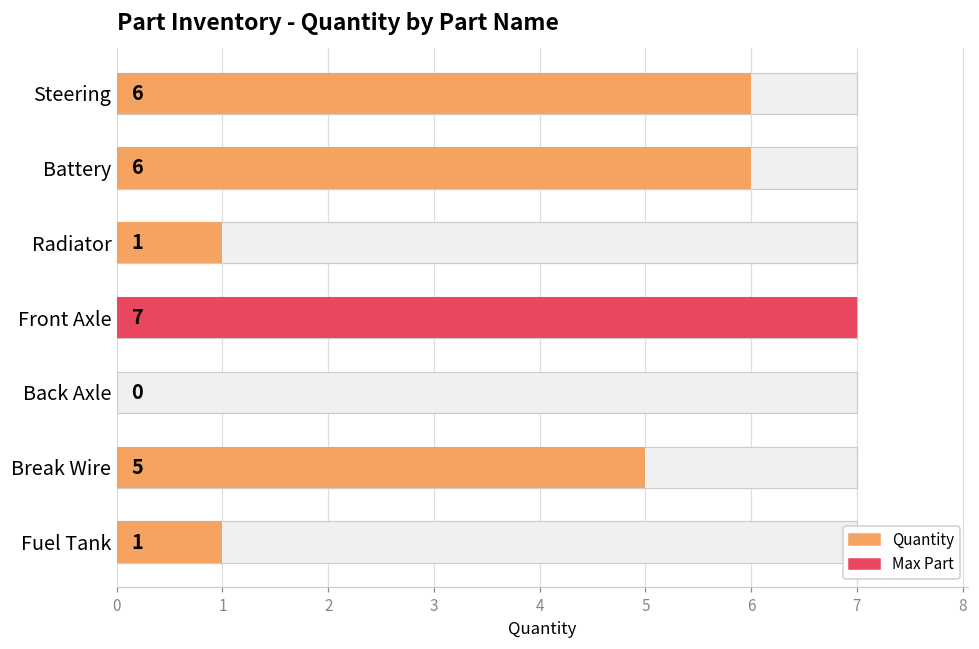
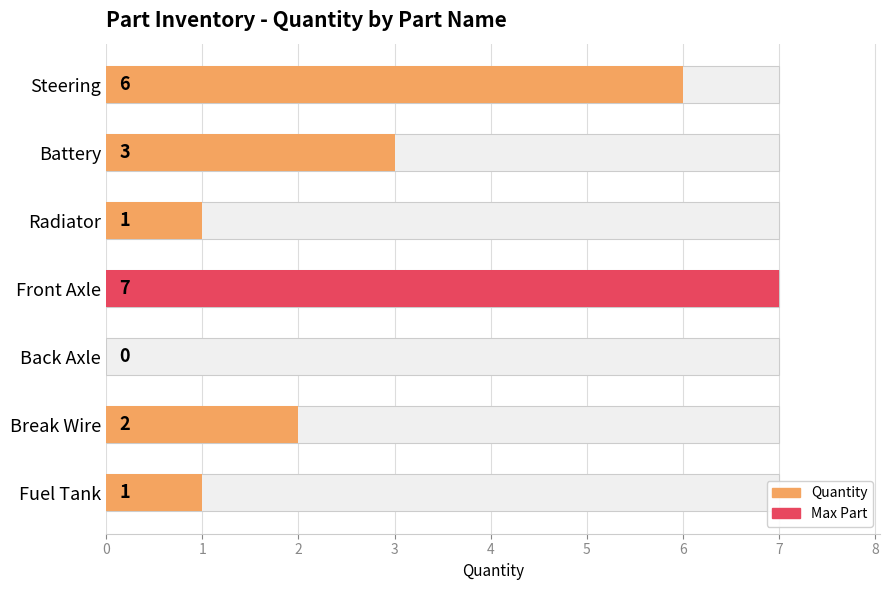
Quantity, Battery: 6 -> 3
Quantity, Break Wire: 5 -> 2
